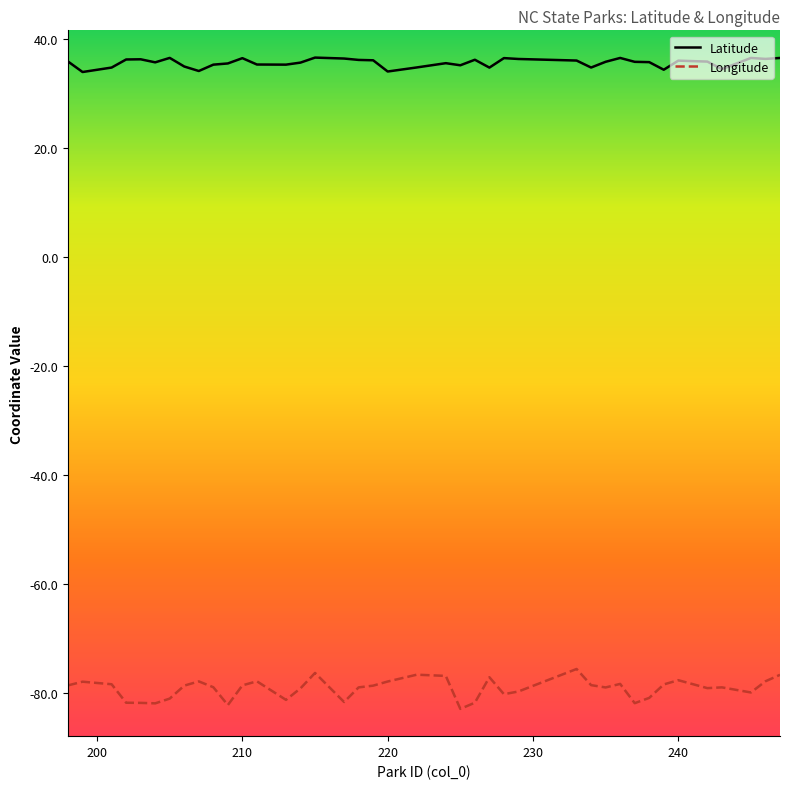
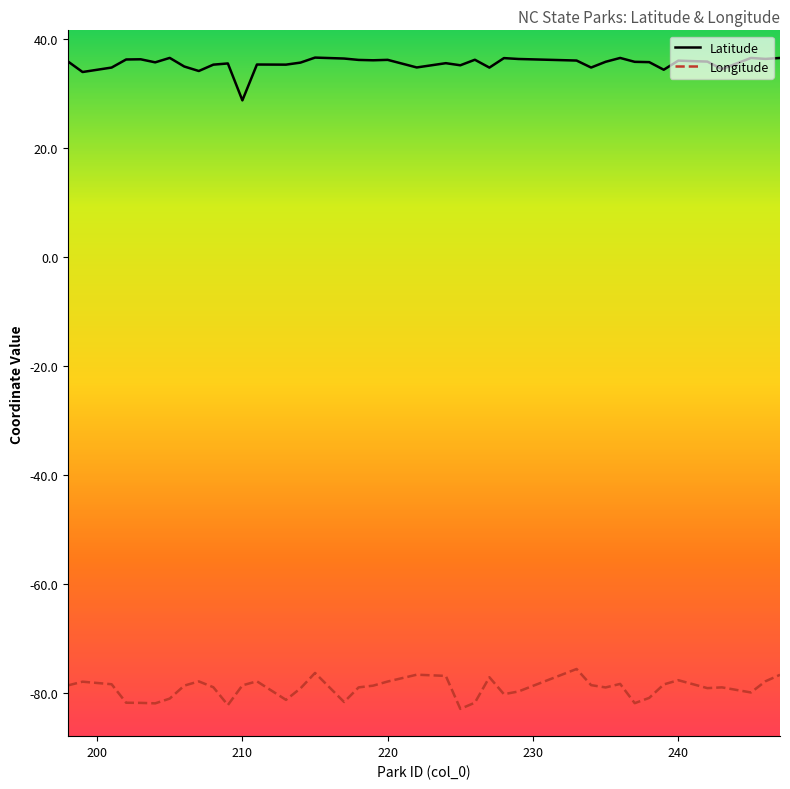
Latitude, 210: 36 -> 29
Latitude, 220: 34 -> 36
